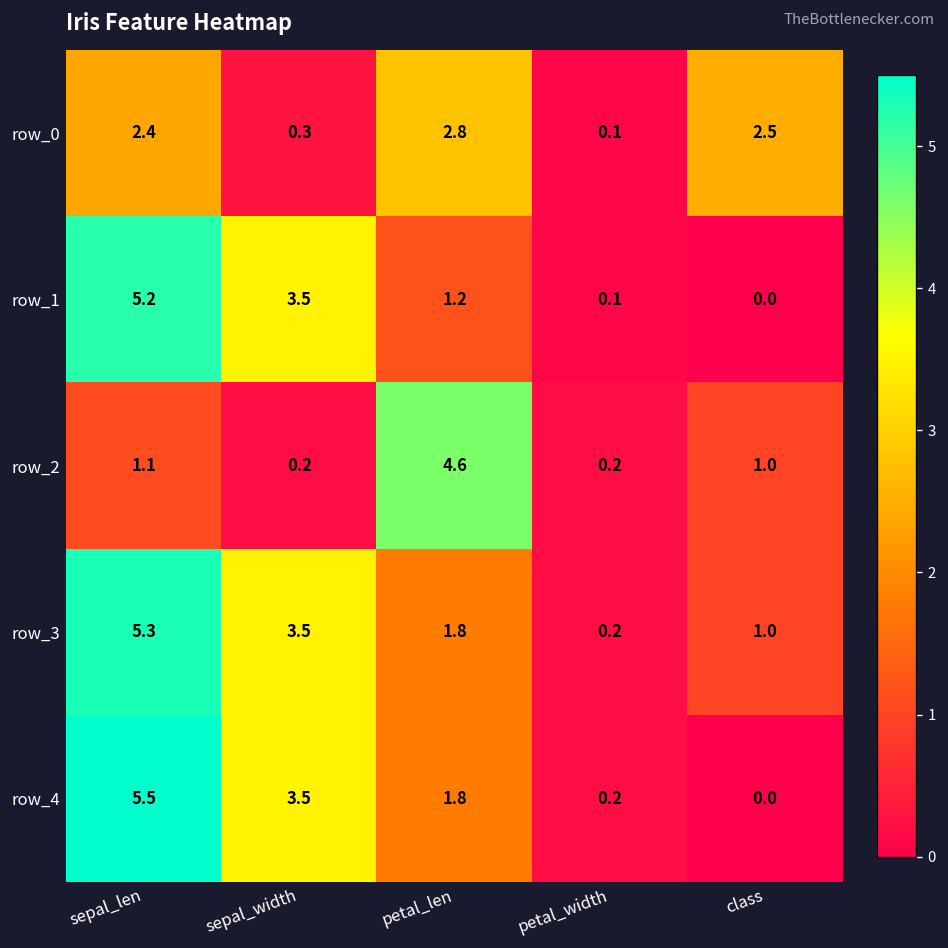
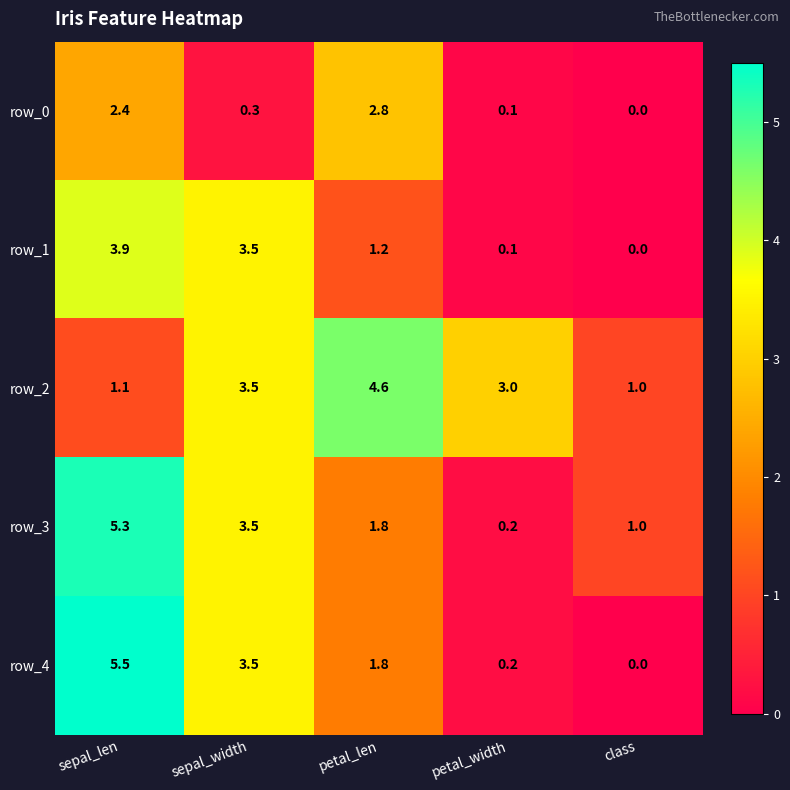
row_0, class: 2.5 -> 0.0
row_1, sepal_len: 5.2 -> 3.9
row_2, sepal_width: 0.2 -> 3.5
row_2, petal_width: 0.2 -> 3.0
